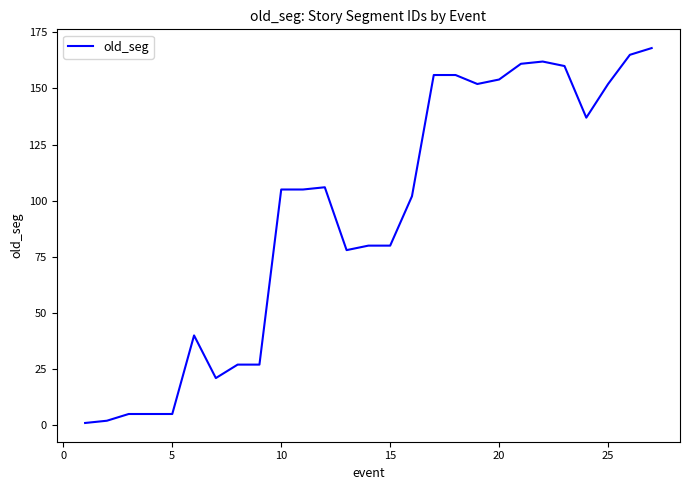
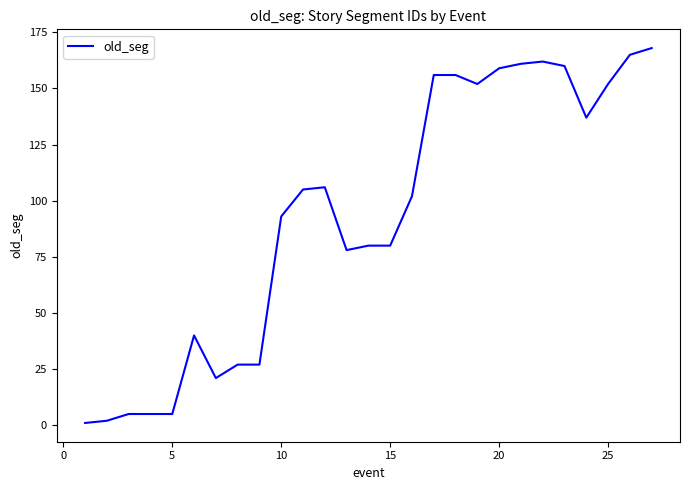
10: 105 -> 93
20: 154 -> 159
